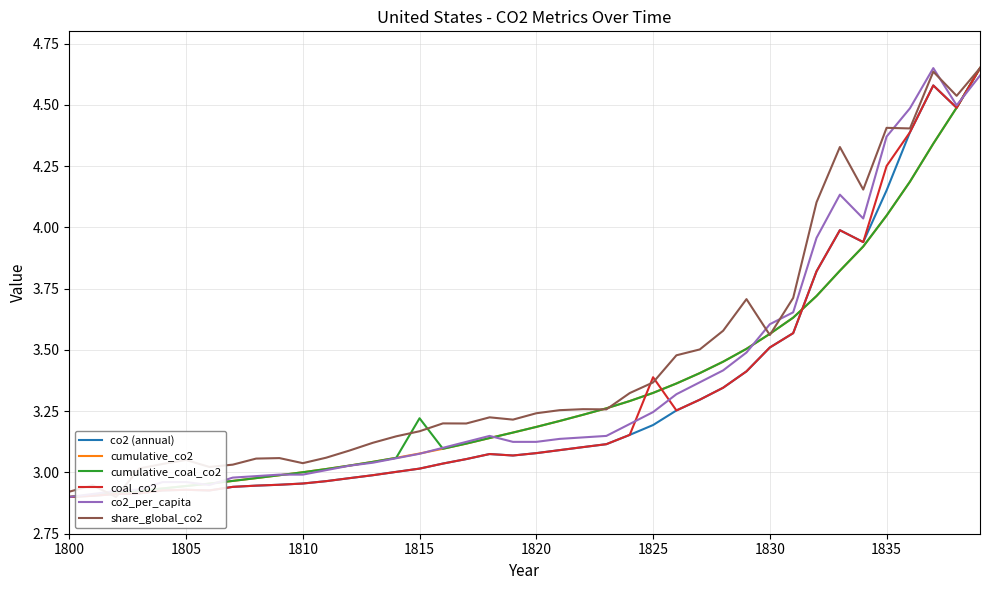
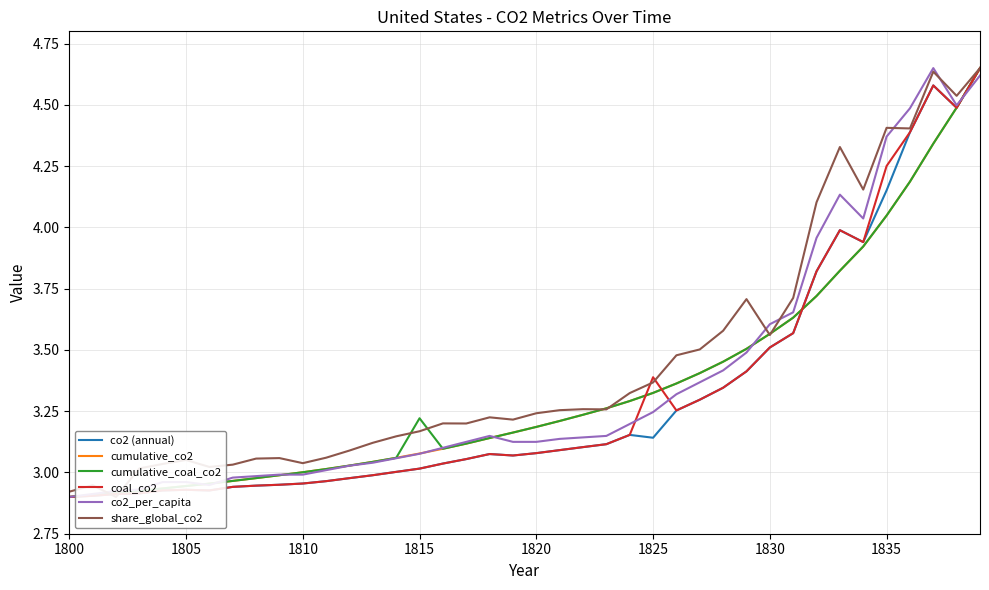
co2 (annual), 1825: 3.19 -> 3.14
